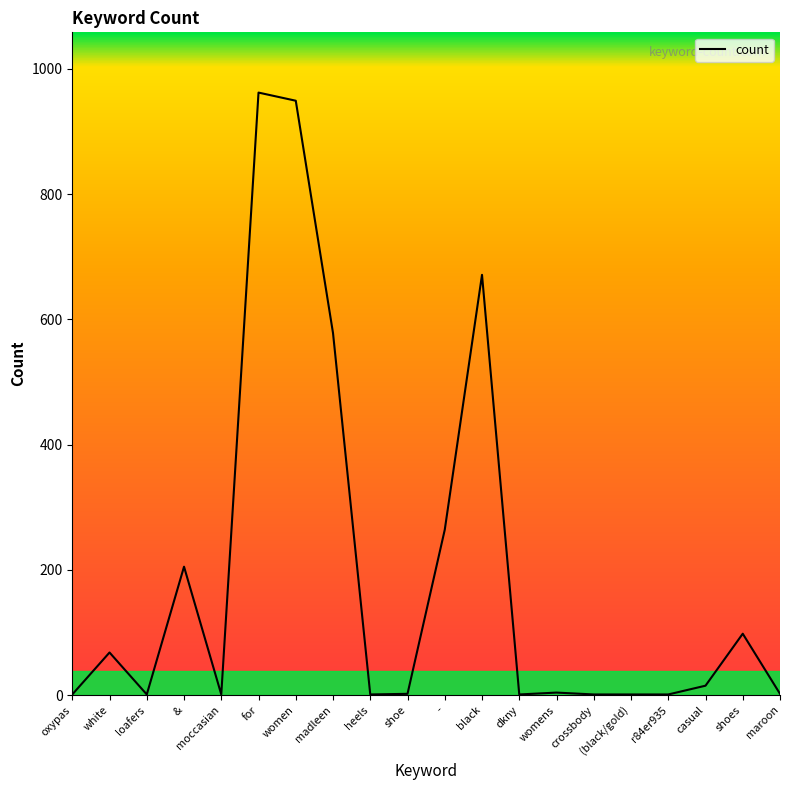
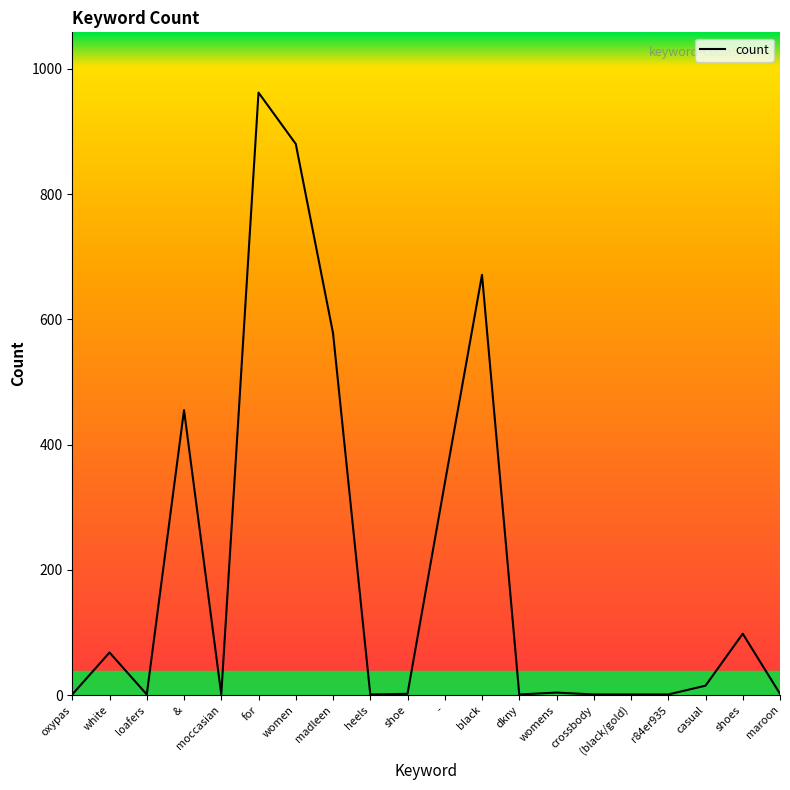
&: 210 -> 460
women: 950 -> 880
-: 260 -> 340
